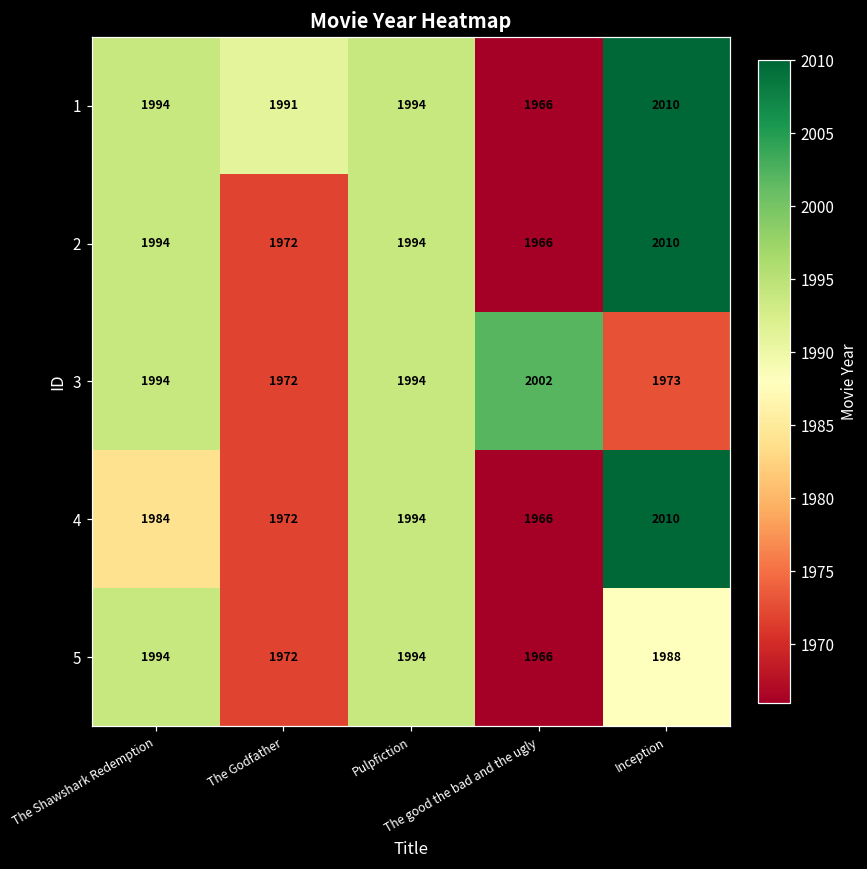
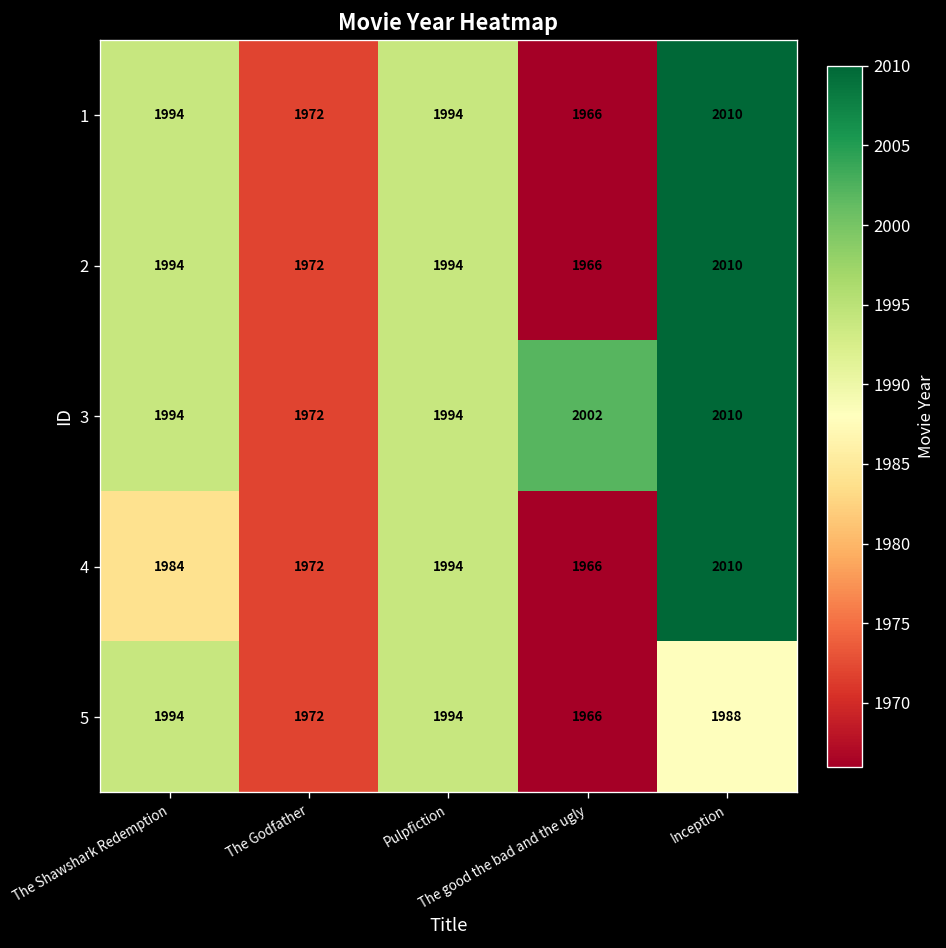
1, The Godfather: 1991 -> 1972
3, Inception: 1973 -> 2010
